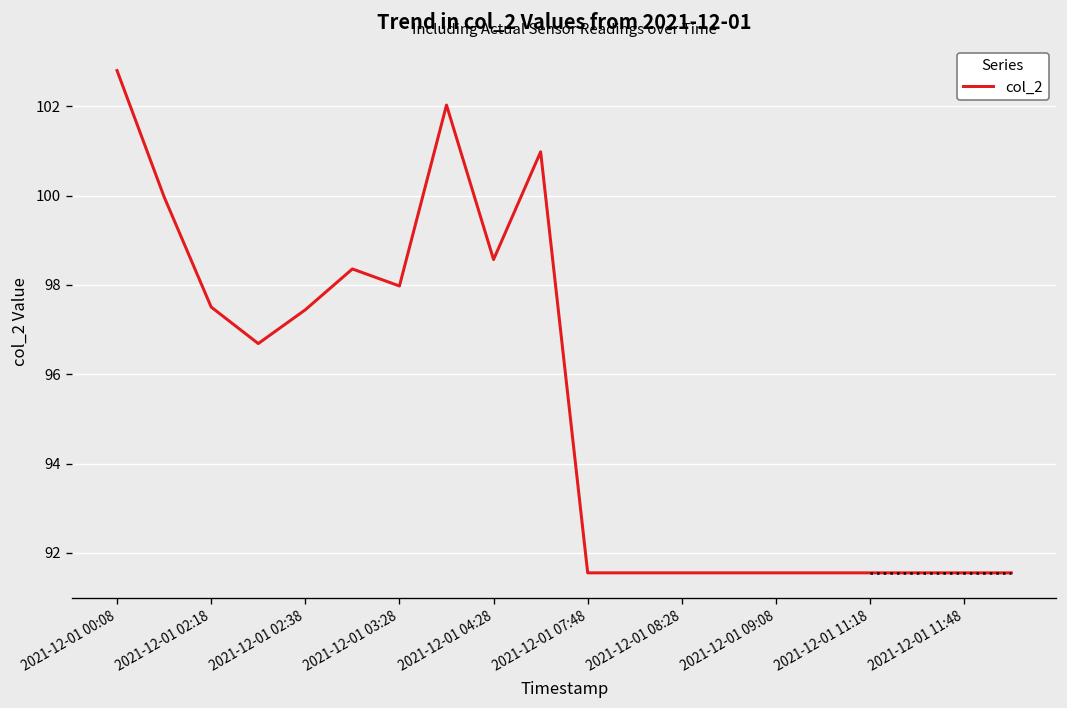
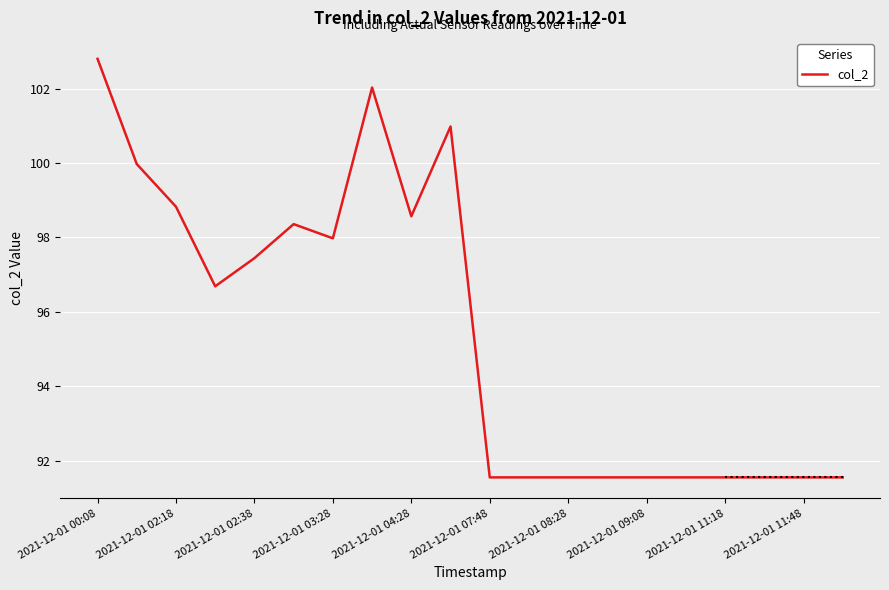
col_2, 2021-12-01 02:18: 97.5 -> 98.8
